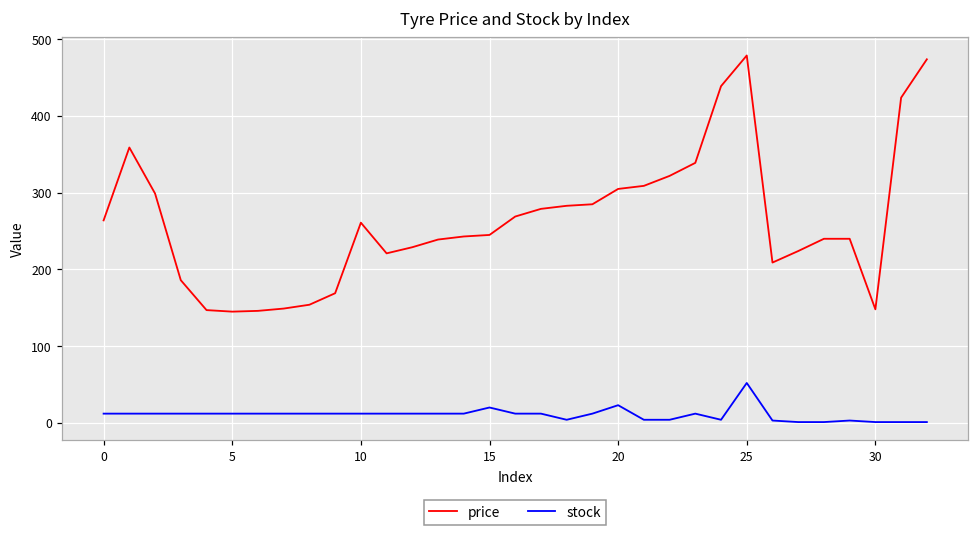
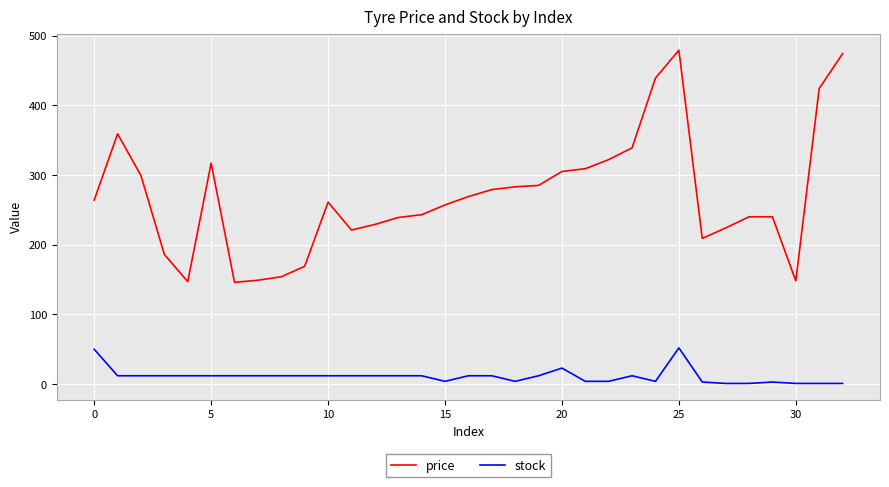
stock, 0: 10 -> 50
price, 5: 150 -> 320
price, 15: 250 -> 260
stock, 15: 20 -> 0
